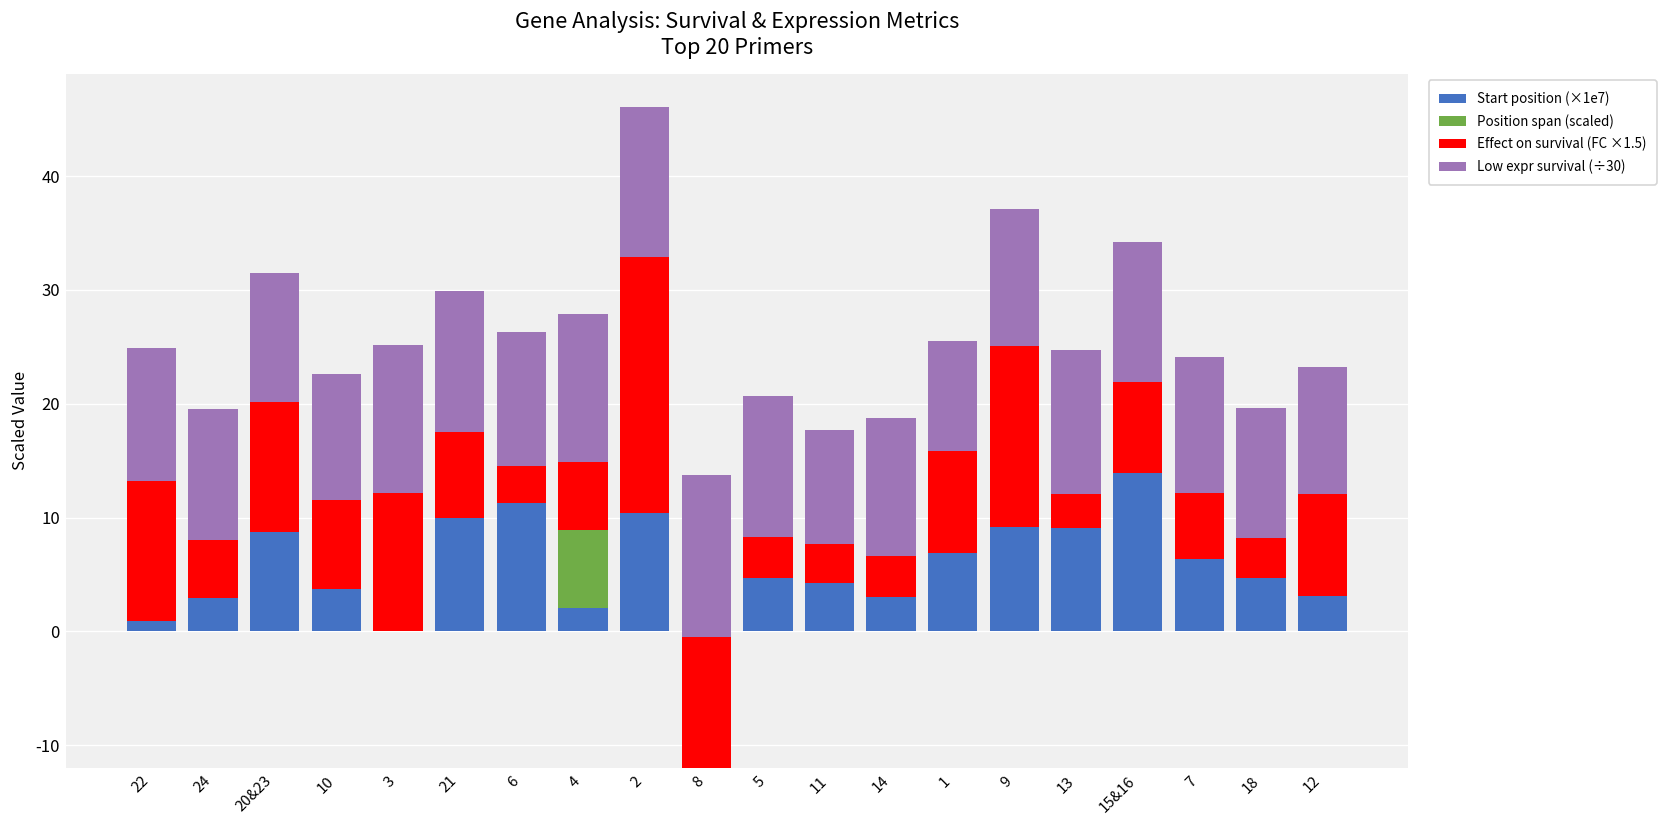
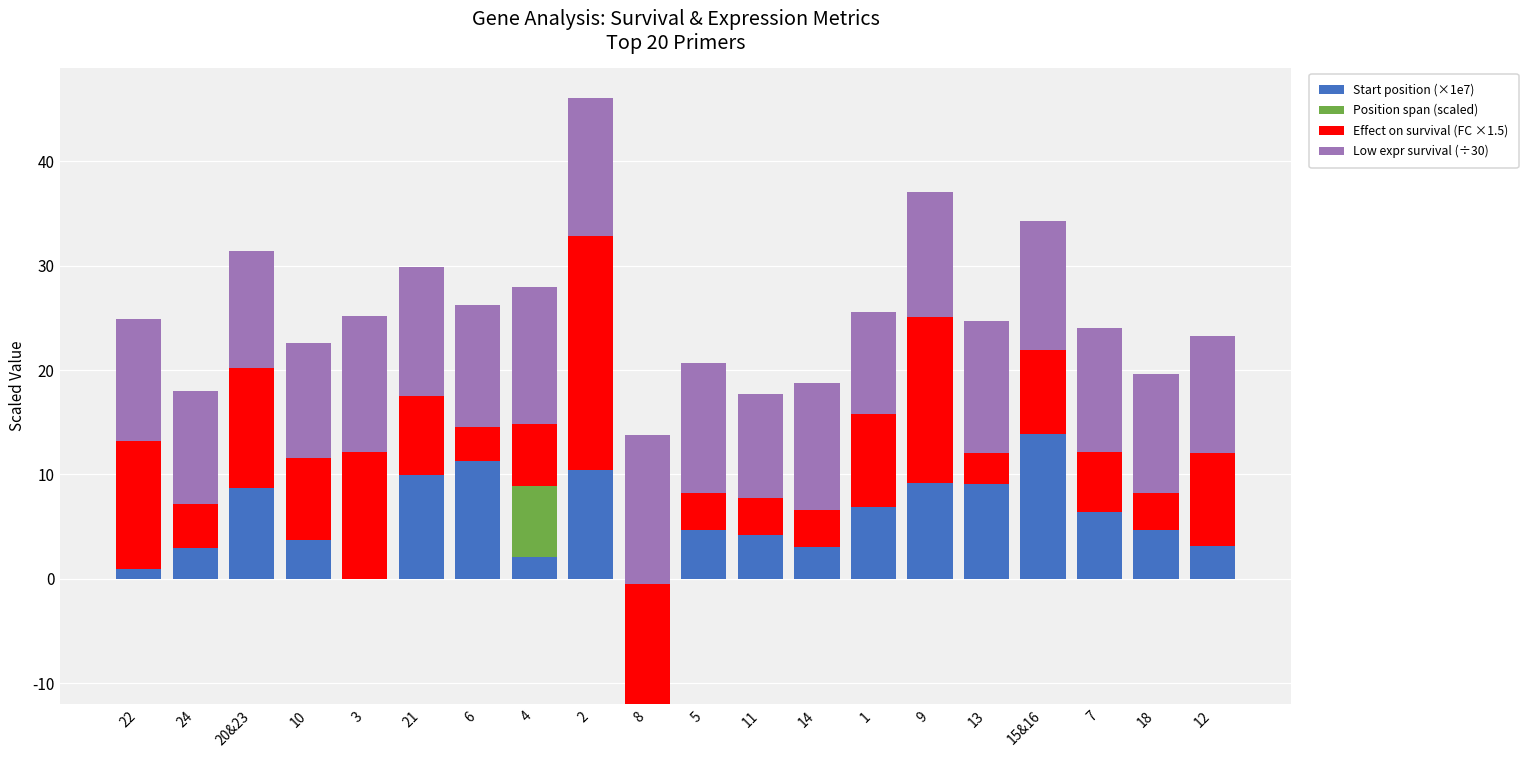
Effect on survival (FC ×1.5), 24: 5 -> 4
Low expr survival (÷30), 24: 12 -> 11
